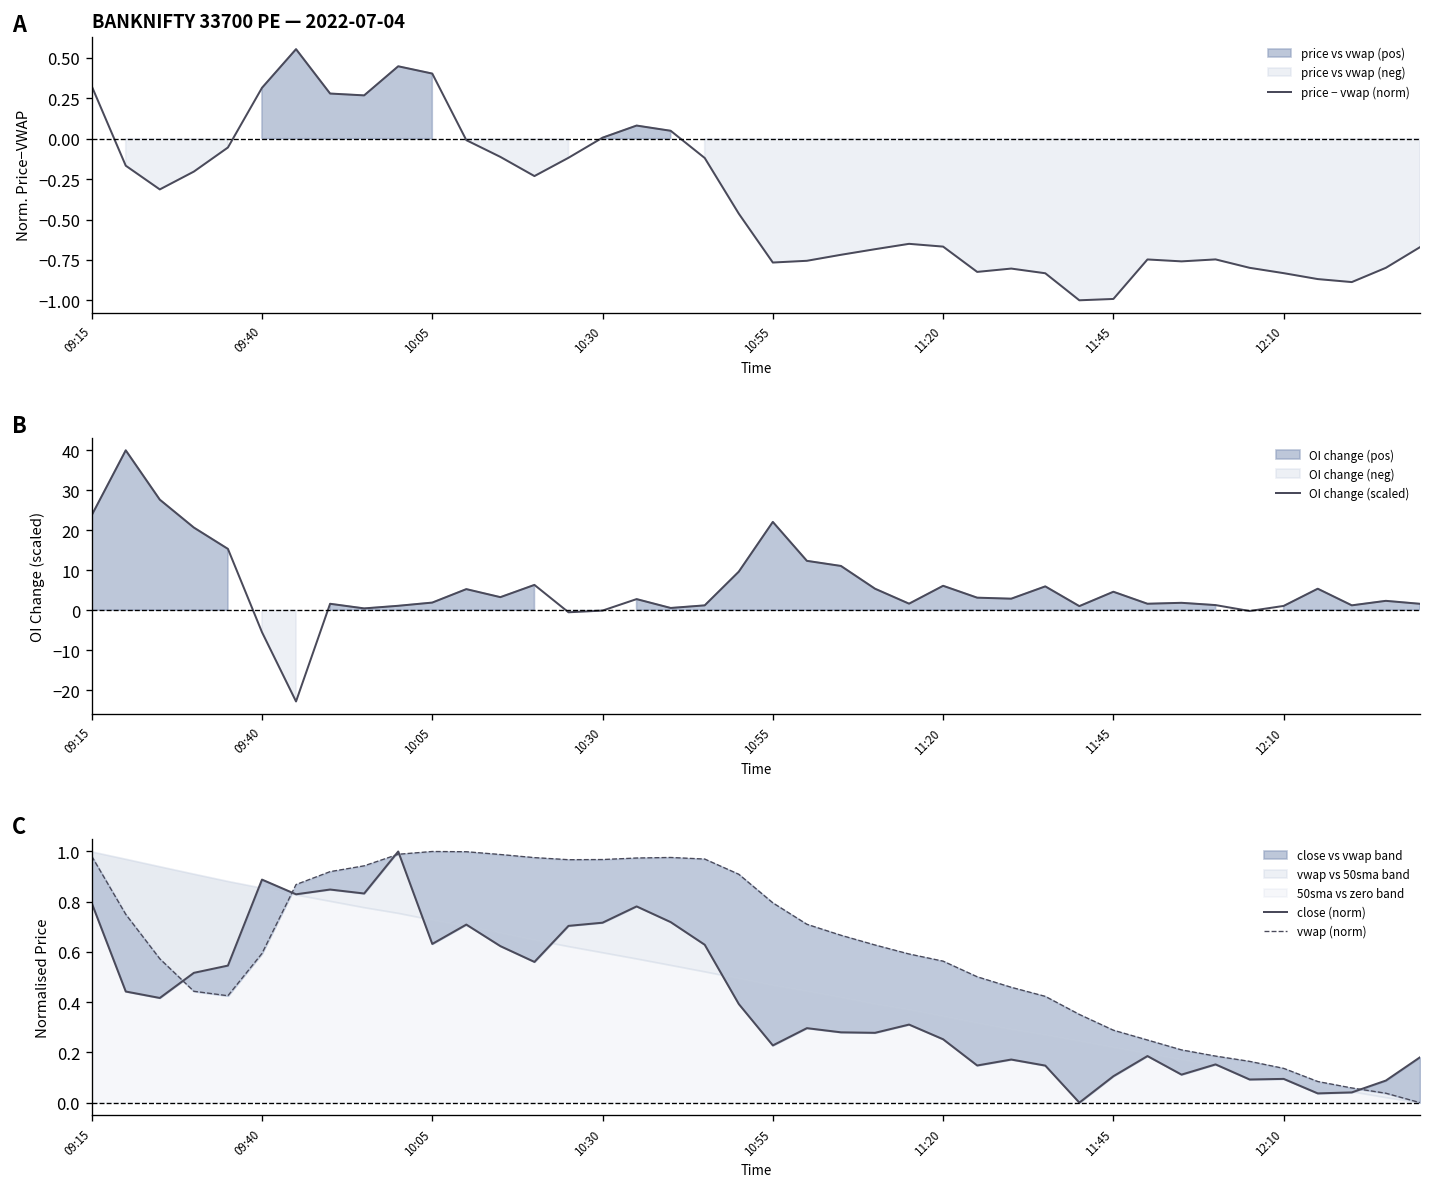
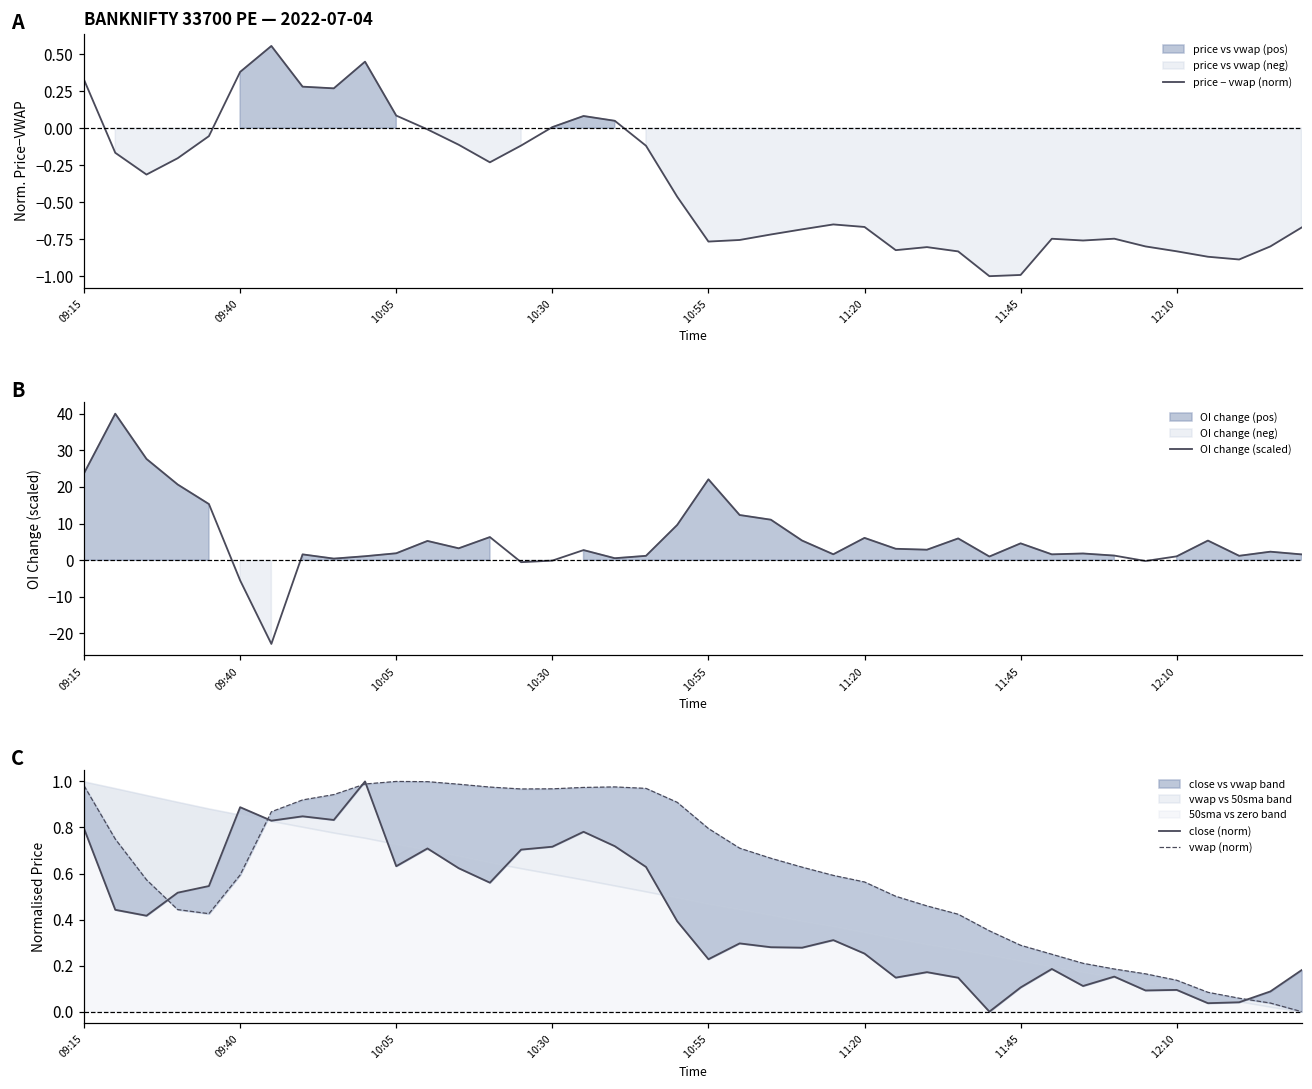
BANKNIFTY 33700 PE — 2022-07-04, 09:40: 0.32 -> 0.38
BANKNIFTY 33700 PE — 2022-07-04, 10:05: 0.40 -> 0.08
